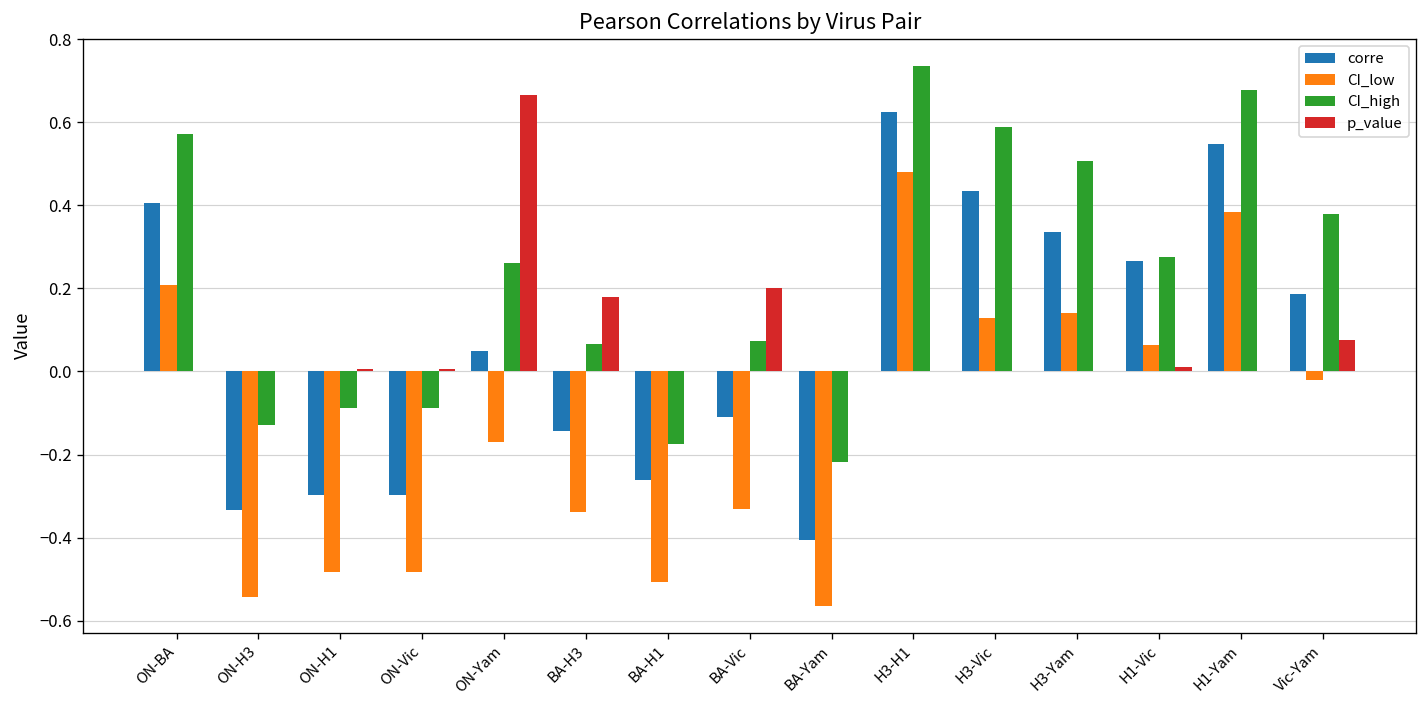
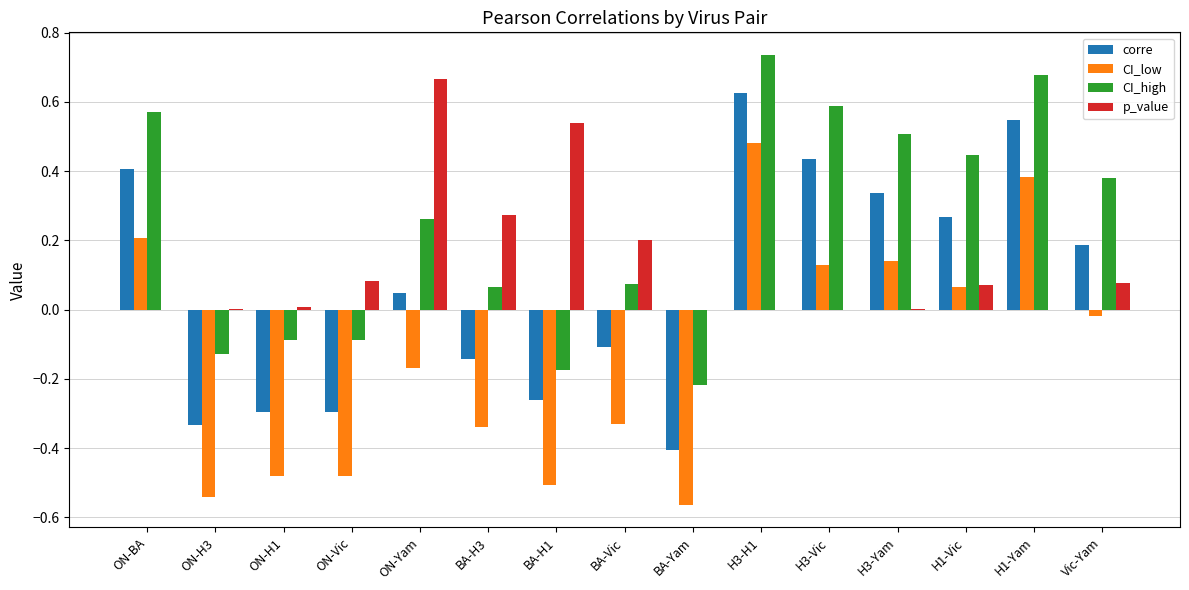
p_value, ON-Vic: 0.01 -> 0.08
p_value, BA-H3: 0.18 -> 0.27
p_value, BA-H1: 0.00 -> 0.54
CI_high, H1-Vic: 0.28 -> 0.45
p_value, H1-Vic: 0.01 -> 0.07
